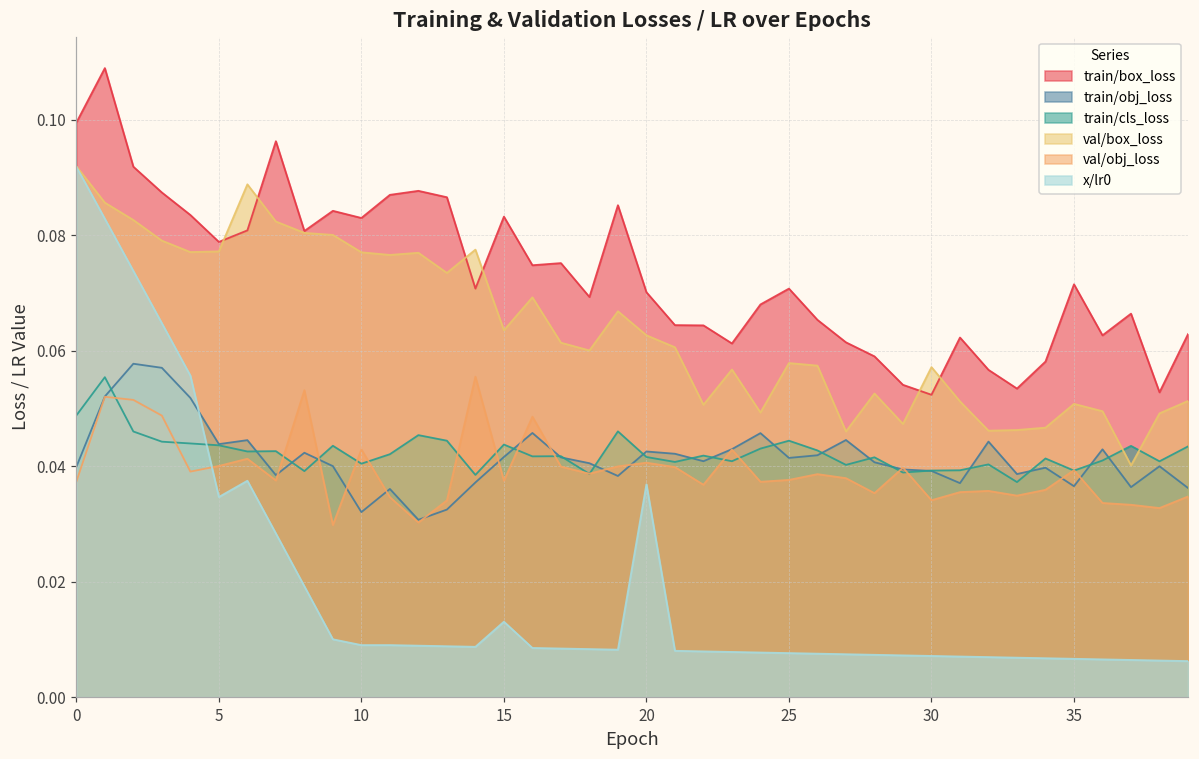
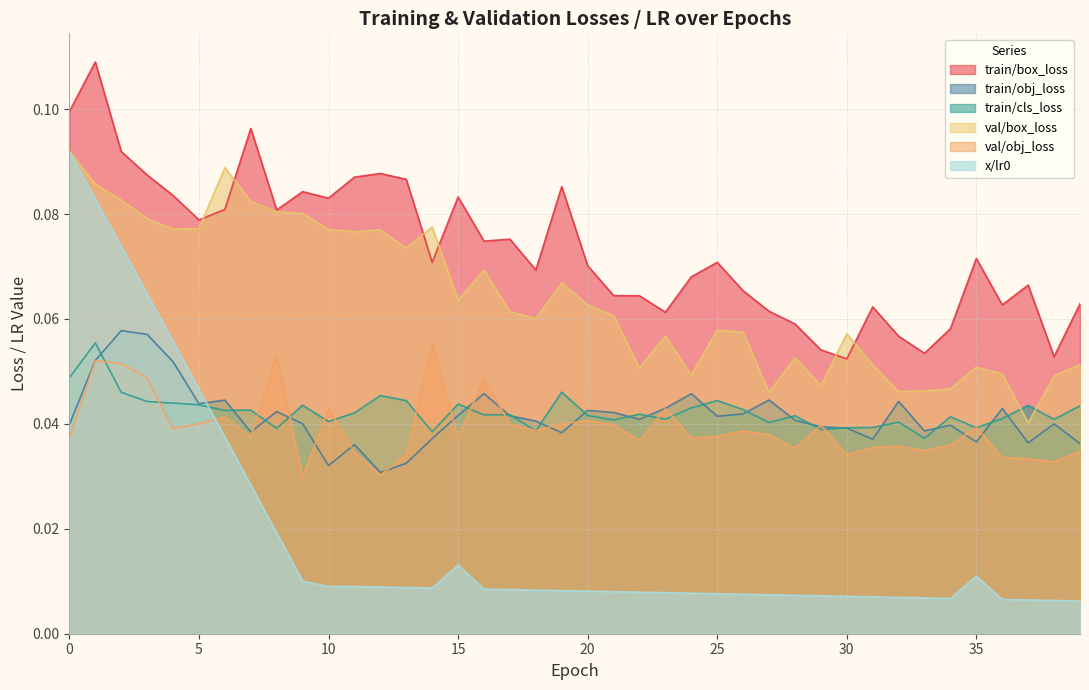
x/lr0, 5: 0.035 -> 0.047
x/lr0, 20: 0.037 -> 0.008
x/lr0, 35: 0.007 -> 0.011
